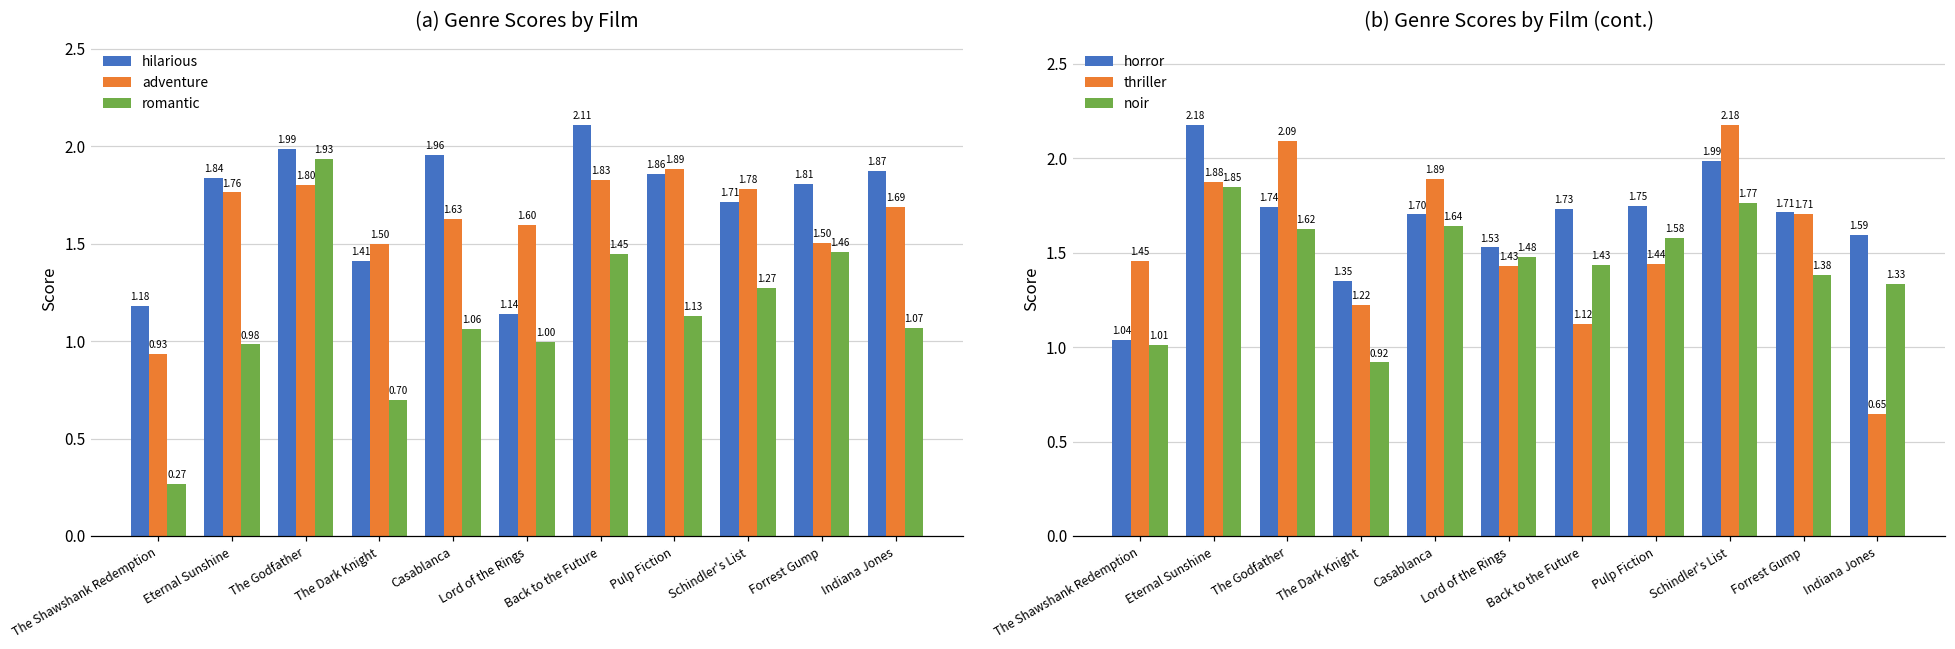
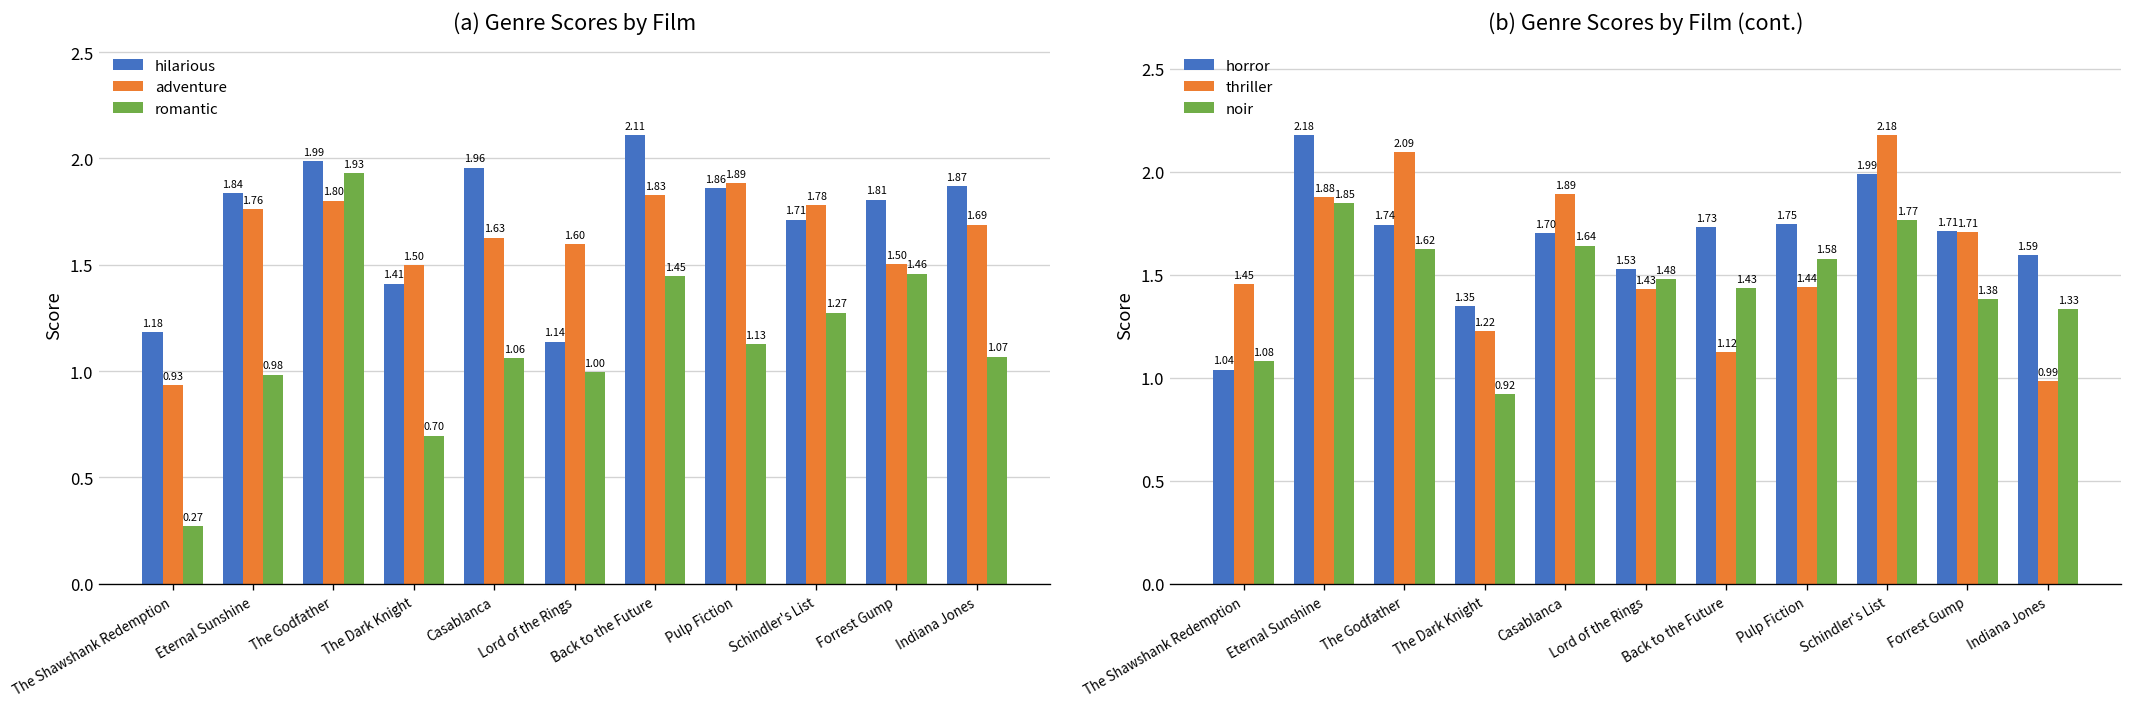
(b) Genre Scores by Film (cont.), noir, The Shawshank Redemption: 1.01 -> 1.08
(b) Genre Scores by Film (cont.), thriller, Indiana Jones: 0.65 -> 0.99
